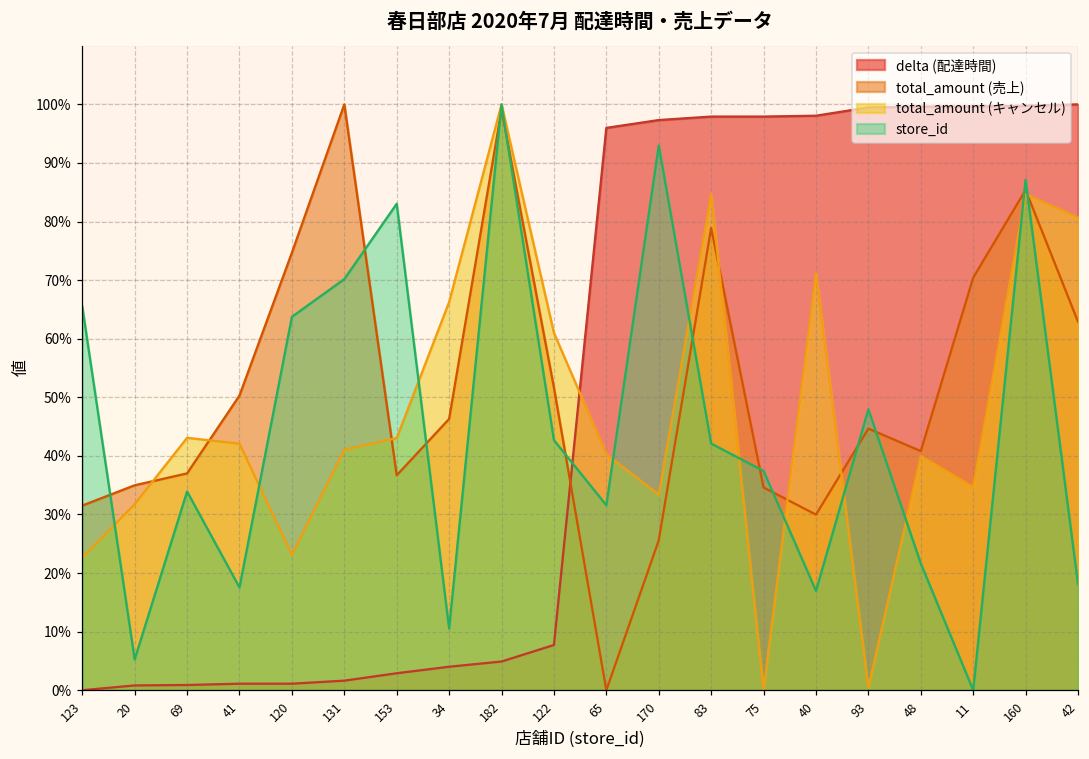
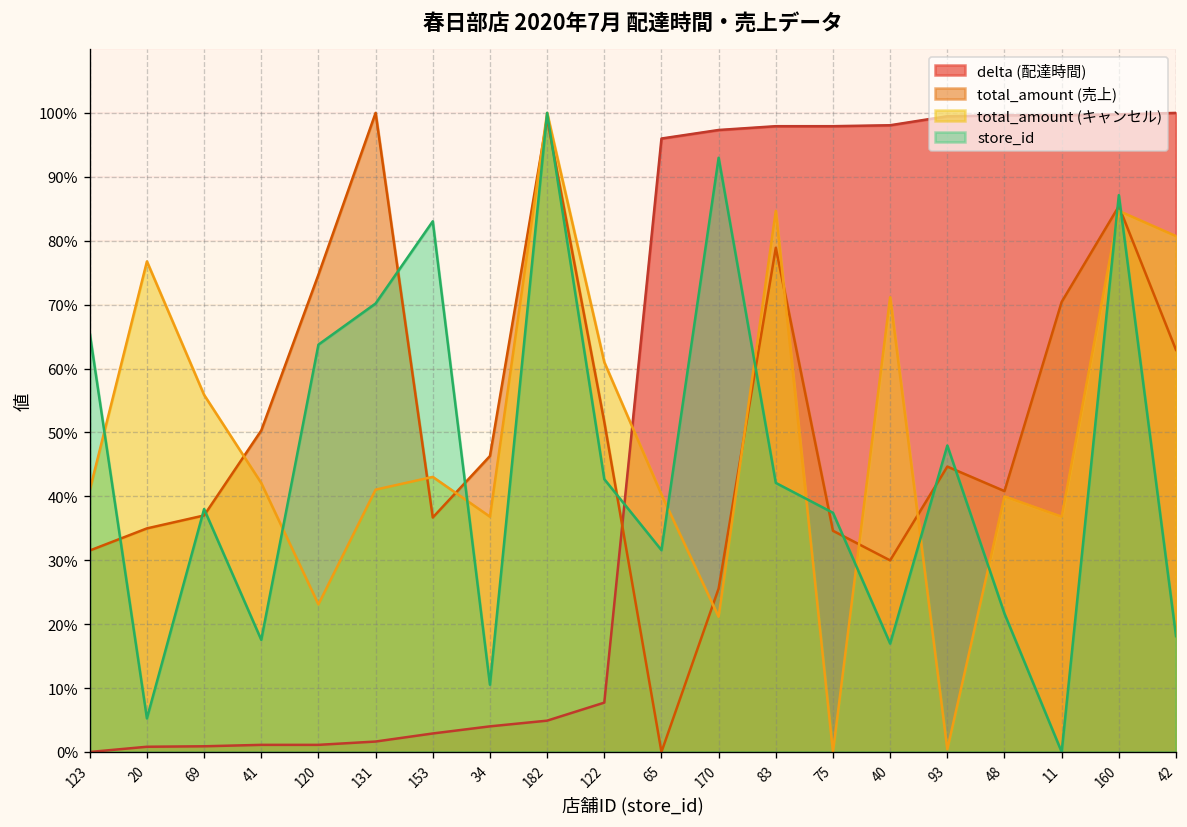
total_amount (キャンセル), 123: 23% -> 41%
total_amount (キャンセル), 20: 32% -> 77%
total_amount (キャンセル), 69: 43% -> 56%
store_id, 69: 34% -> 38%
total_amount (キャンセル), 34: 66% -> 37%
total_amount (キャンセル), 170: 33% -> 21%
total_amount (キャンセル), 11: 35% -> 37%
